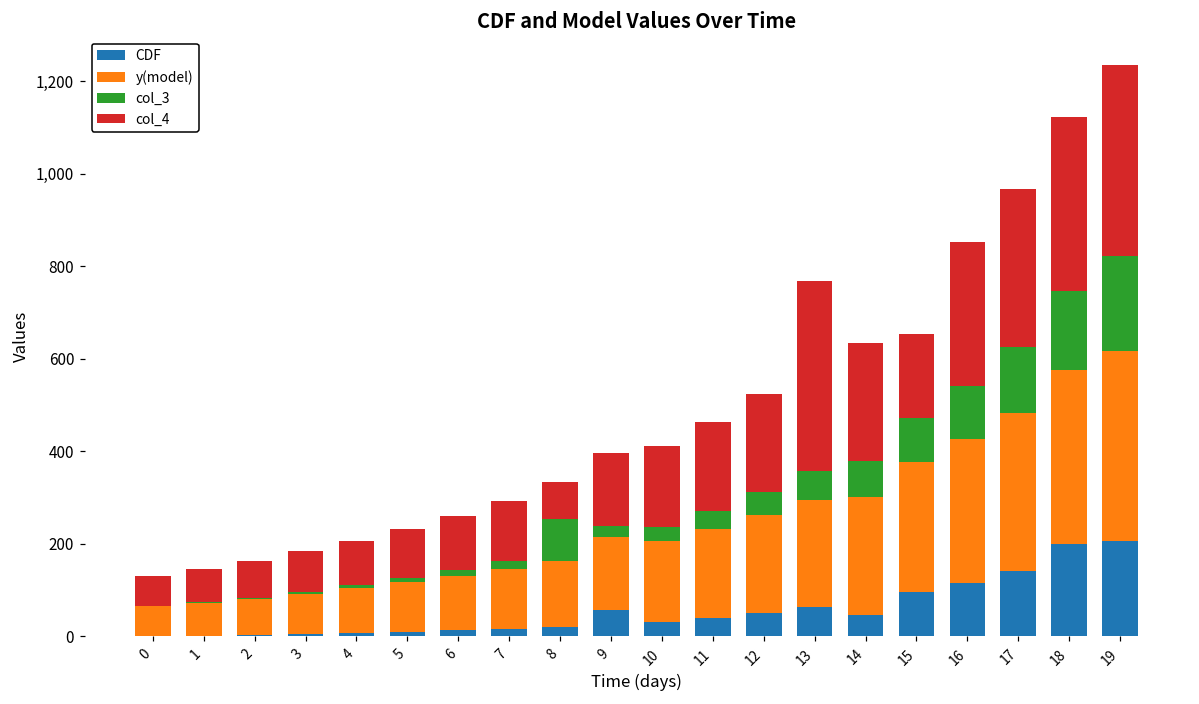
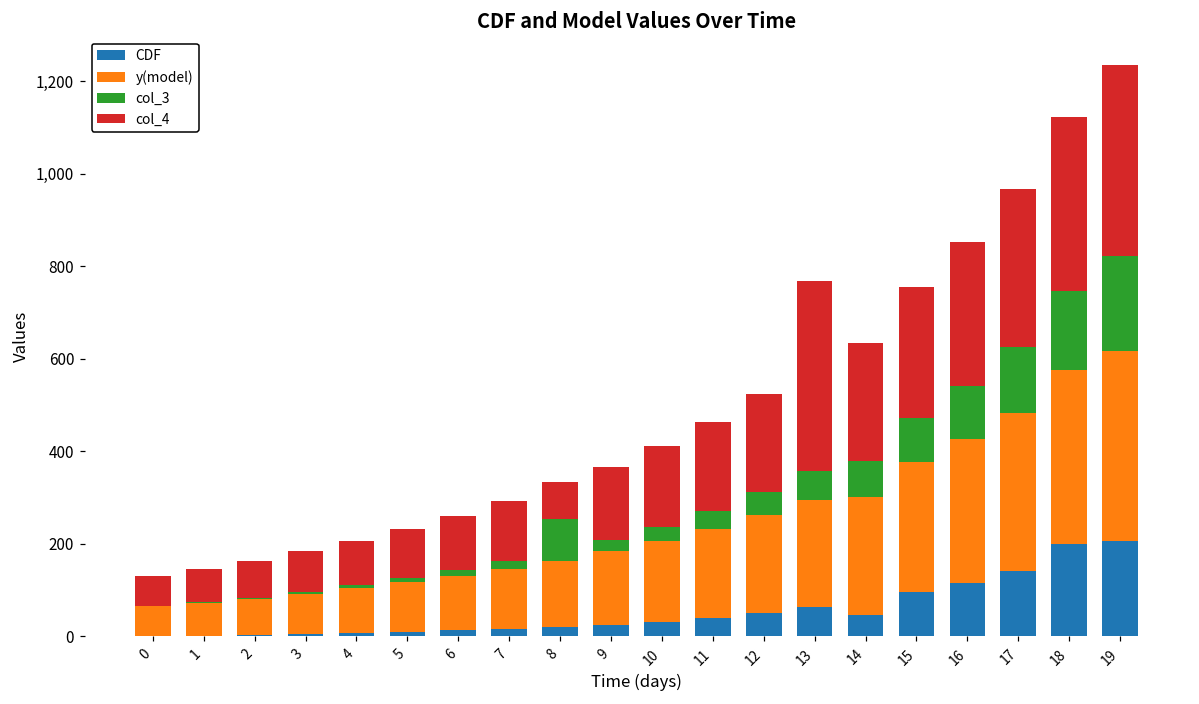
CDF, 9: 60 -> 30
col_4, 15: 180 -> 280
